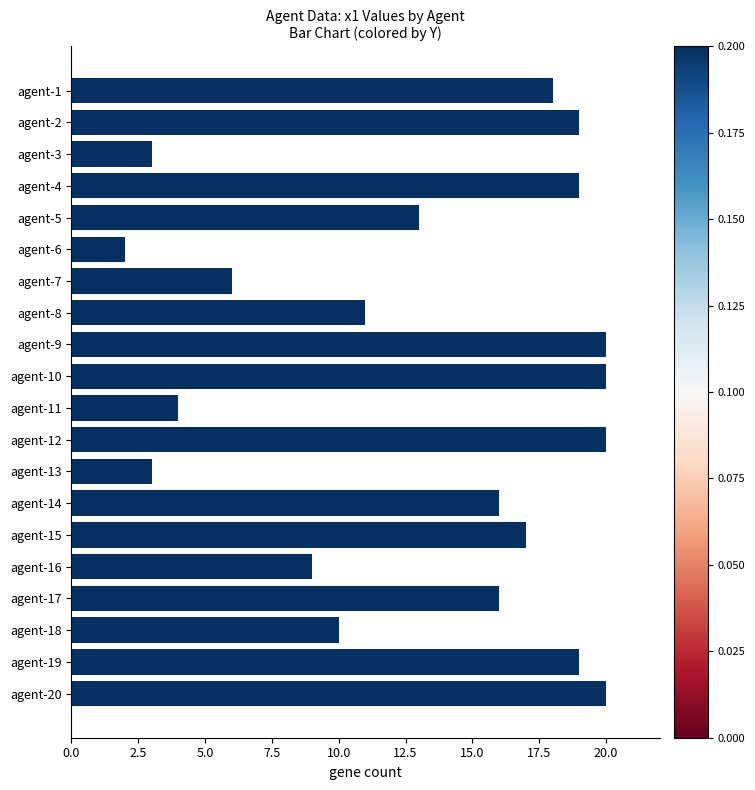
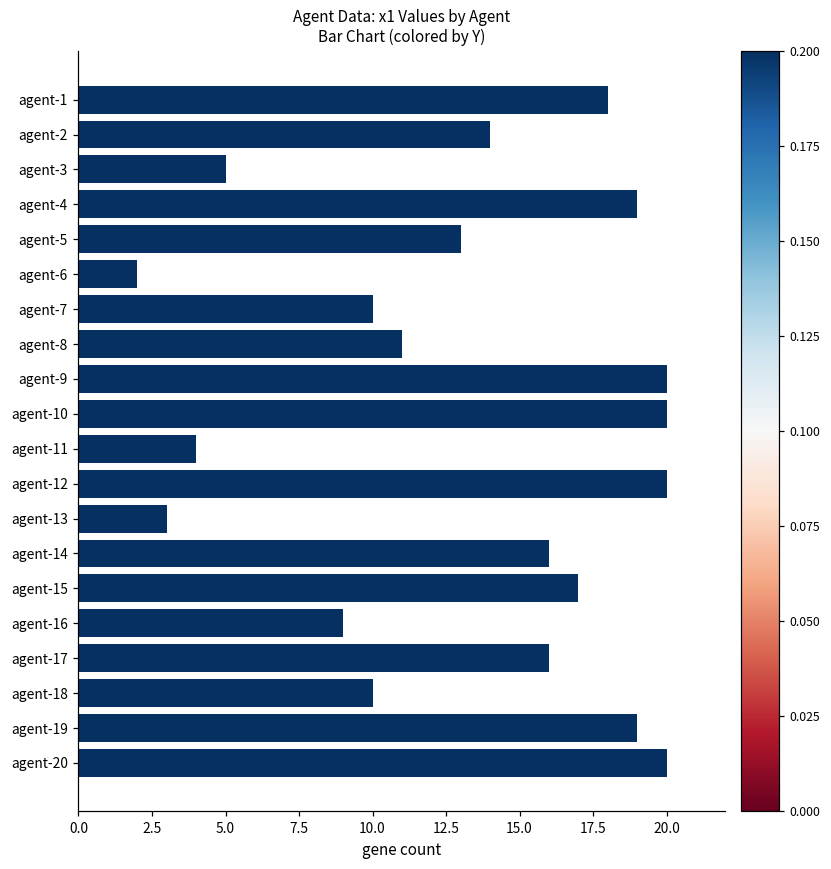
agent-2: 19 -> 14
agent-3: 3 -> 5
agent-7: 6 -> 10
